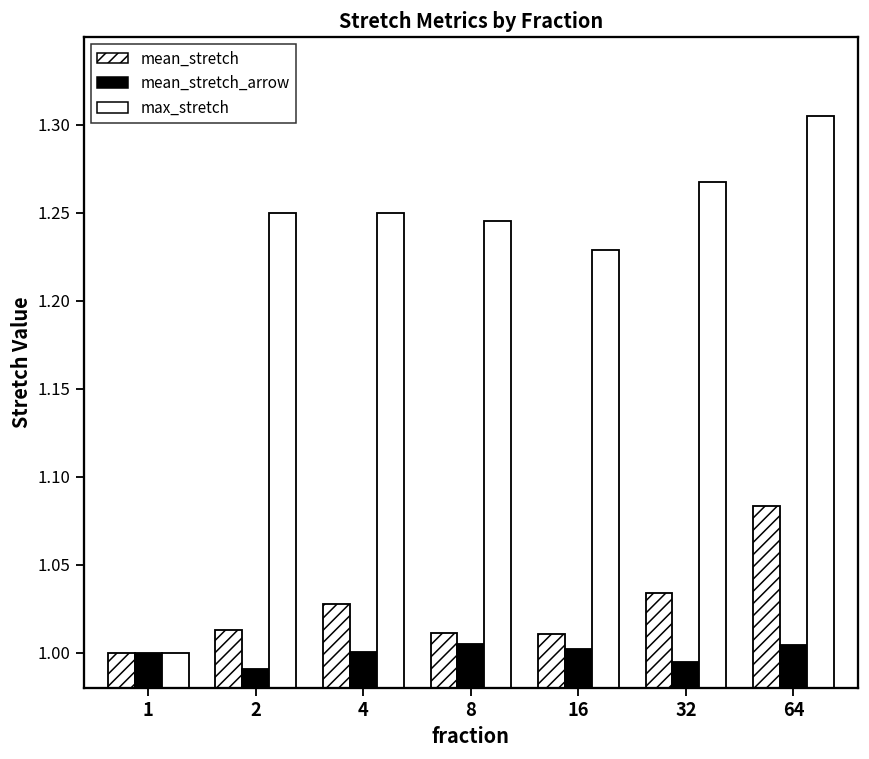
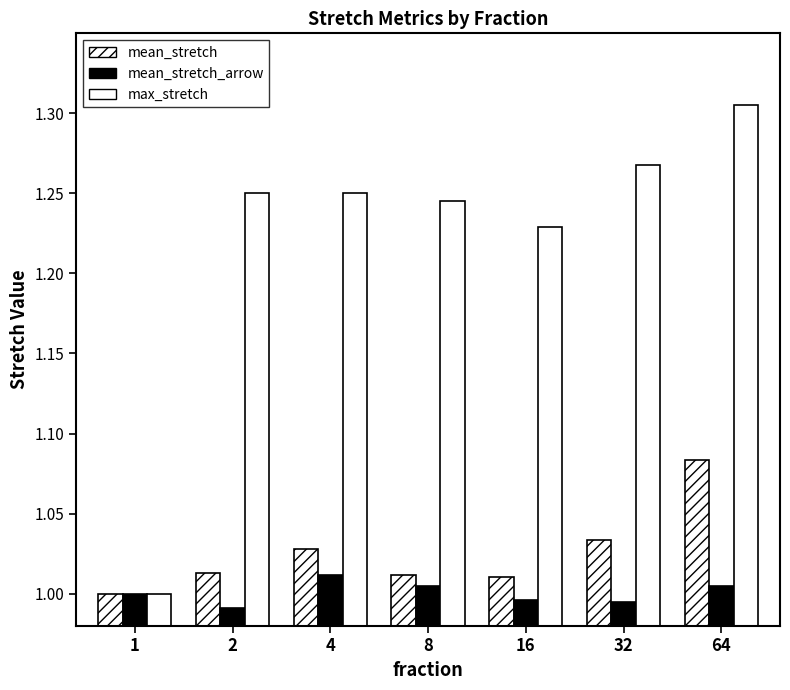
mean_stretch_arrow, 4: 1.001 -> 1.011
mean_stretch_arrow, 16: 1.002 -> 0.996
